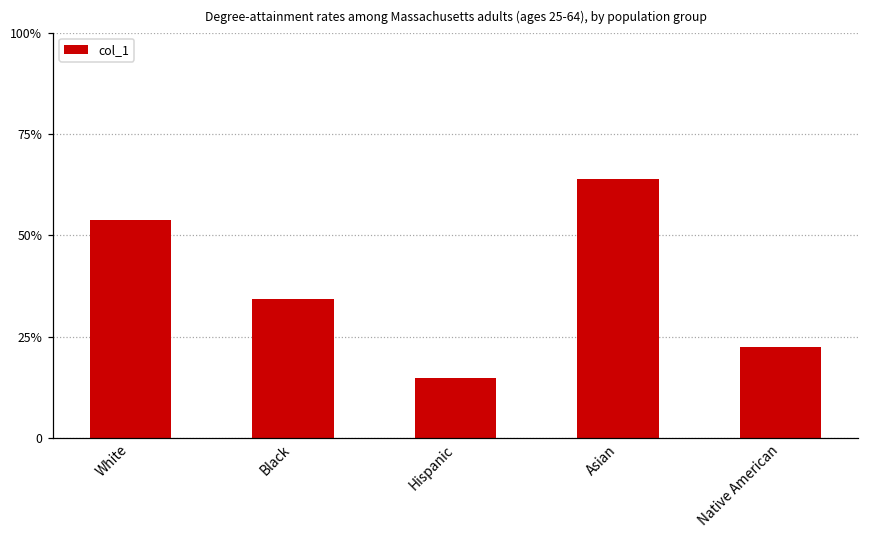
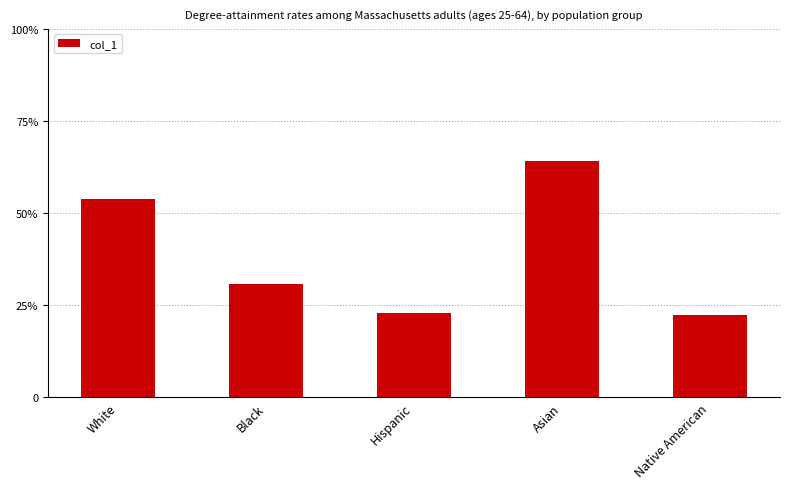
Black: 34% -> 31%
Hispanic: 15% -> 23%
